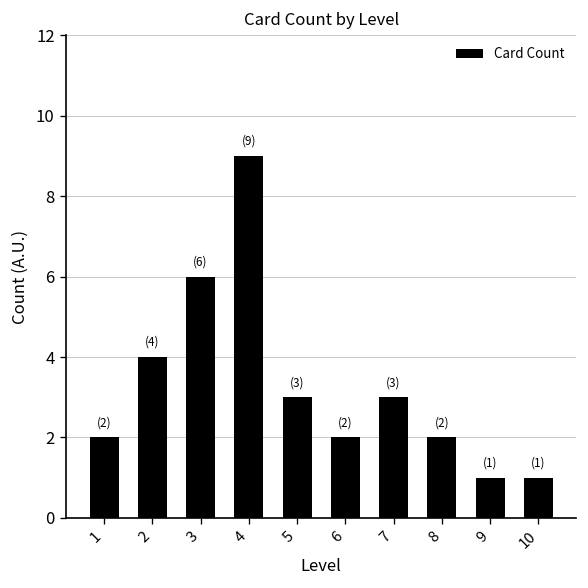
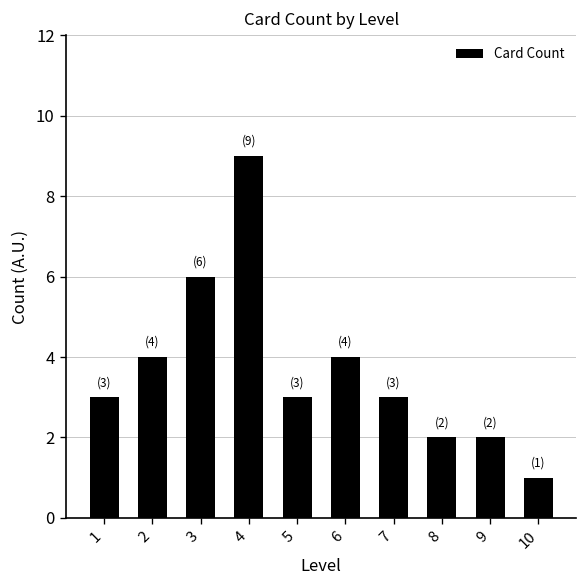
1: (2) -> (3)
6: (2) -> (4)
9: (1) -> (2)
